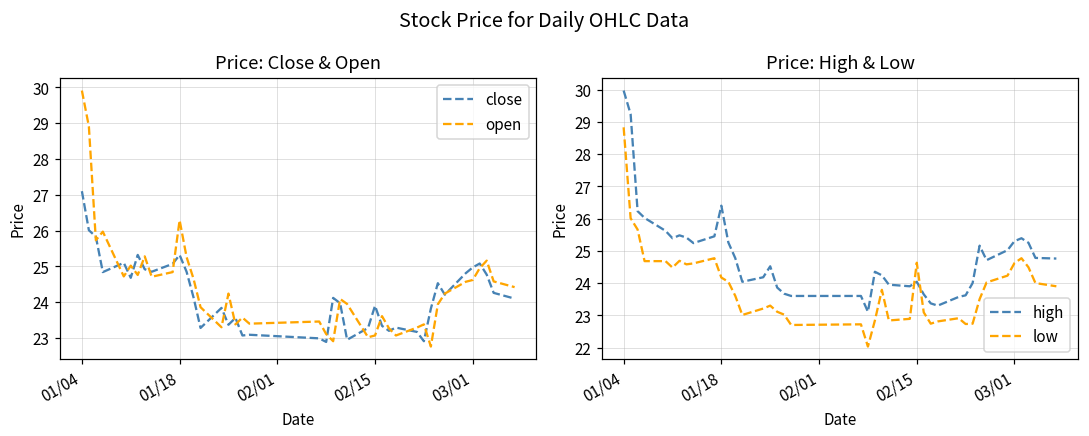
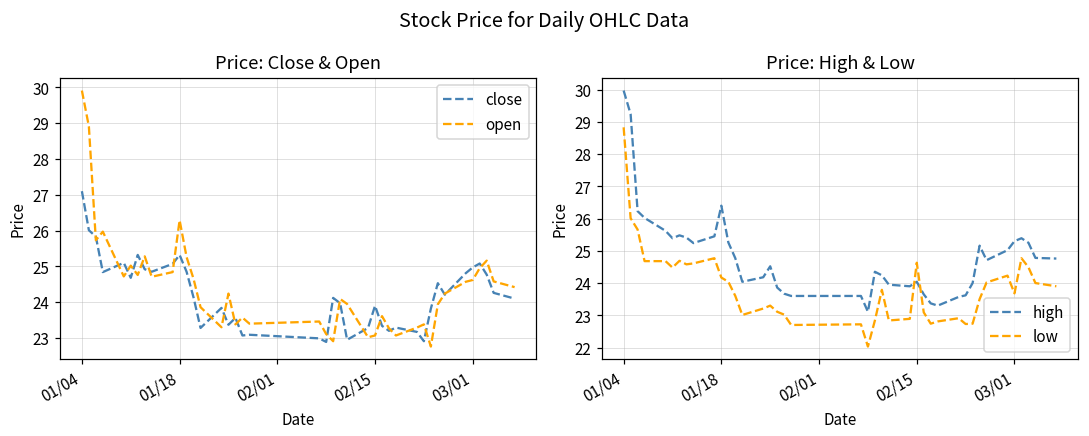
Price: High & Low, low, 03/01: 24.6 -> 23.7
